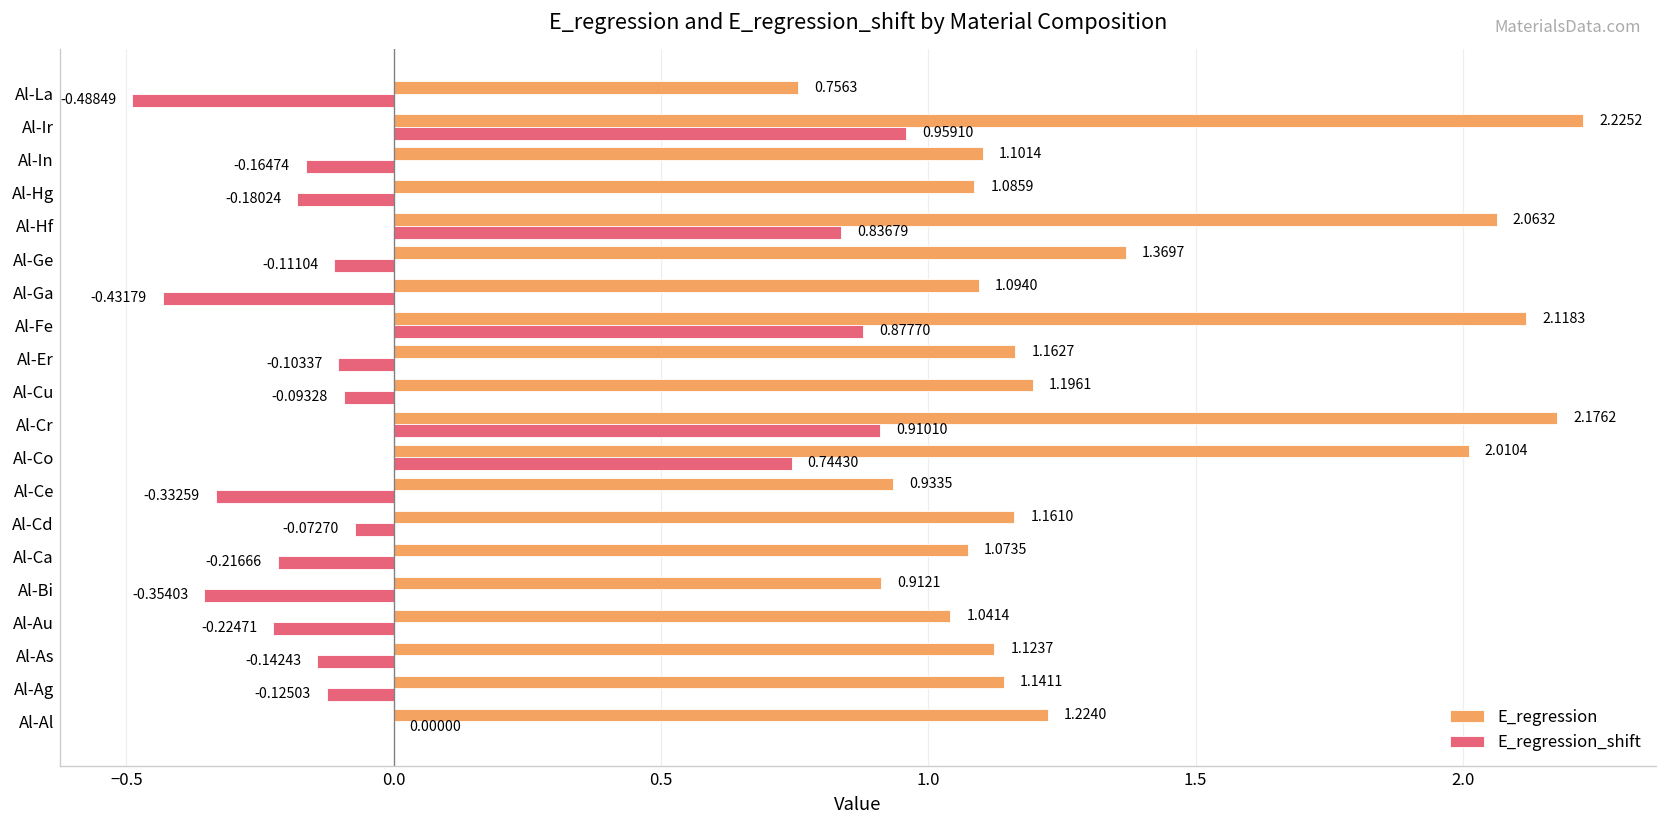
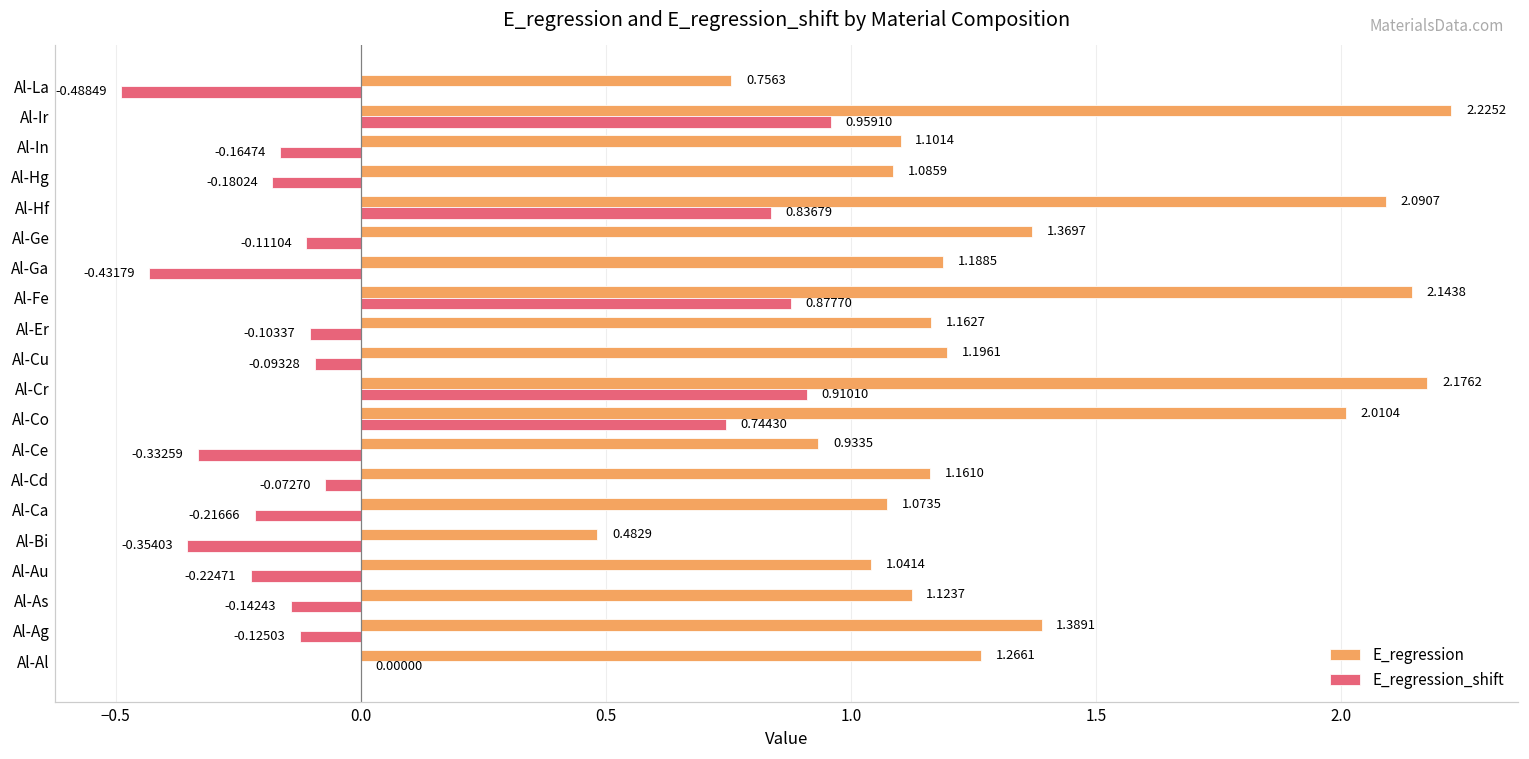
E_regression, Al-Hf: 2.0632 -> 2.0907
E_regression, Al-Ga: 1.0940 -> 1.1885
E_regression, Al-Fe: 2.1183 -> 2.1438
E_regression, Al-Bi: 0.9121 -> 0.4829
E_regression, Al-Ag: 1.1411 -> 1.3891
E_regression, Al-Al: 1.2240 -> 1.2661
